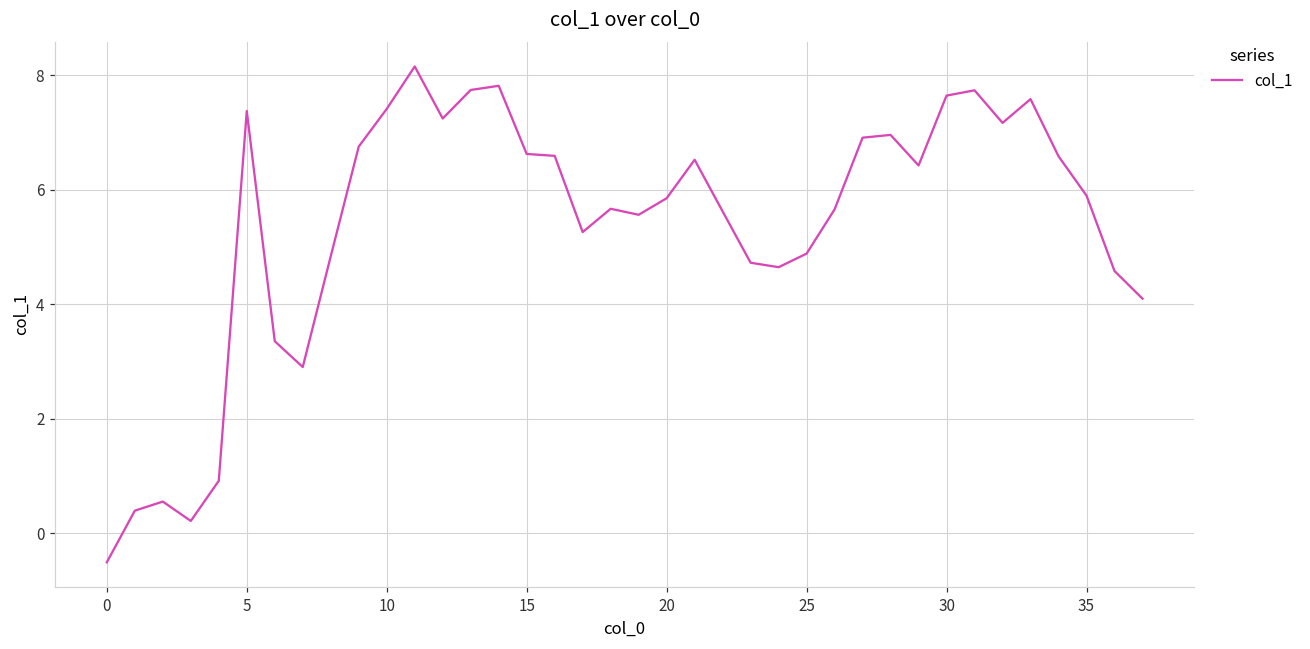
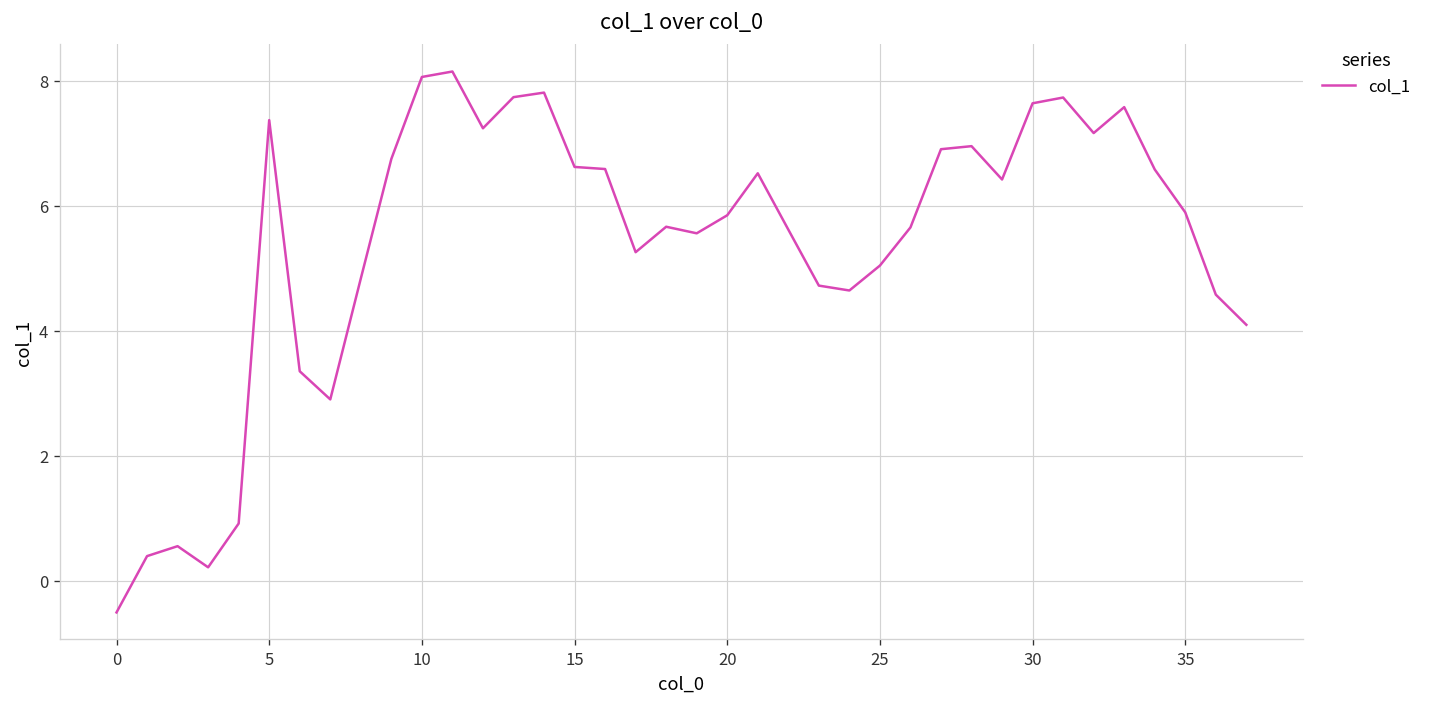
10: 7.4 -> 8.1
25: 4.9 -> 5.0
